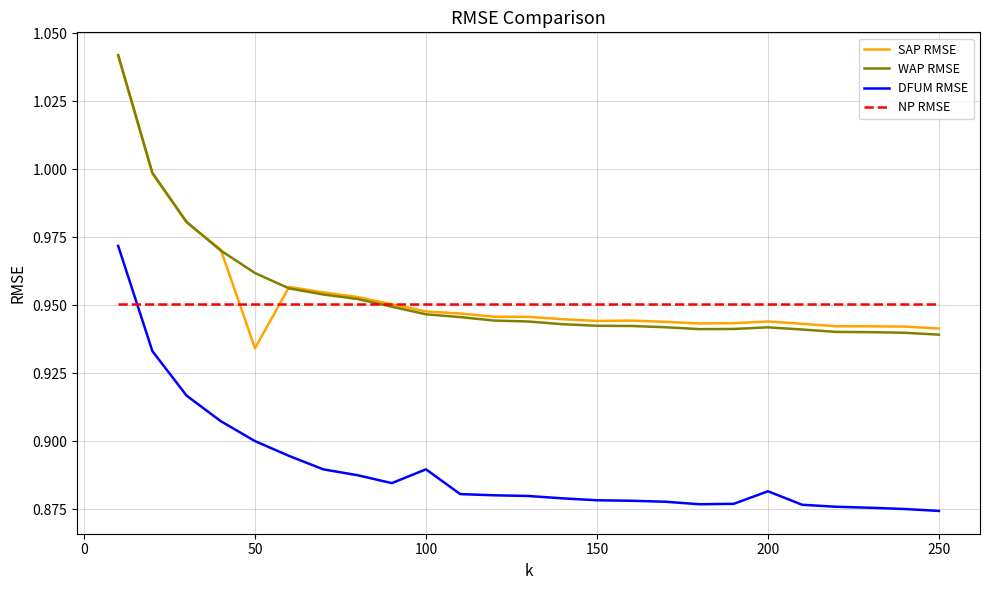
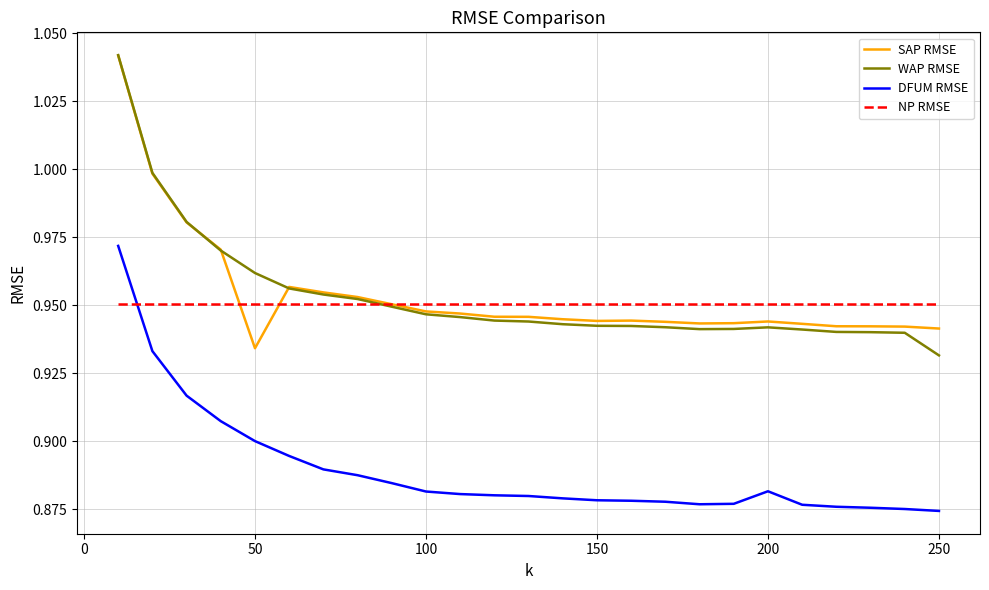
DFUM RMSE, 100: 0.890 -> 0.881
WAP RMSE, 250: 0.939 -> 0.931
